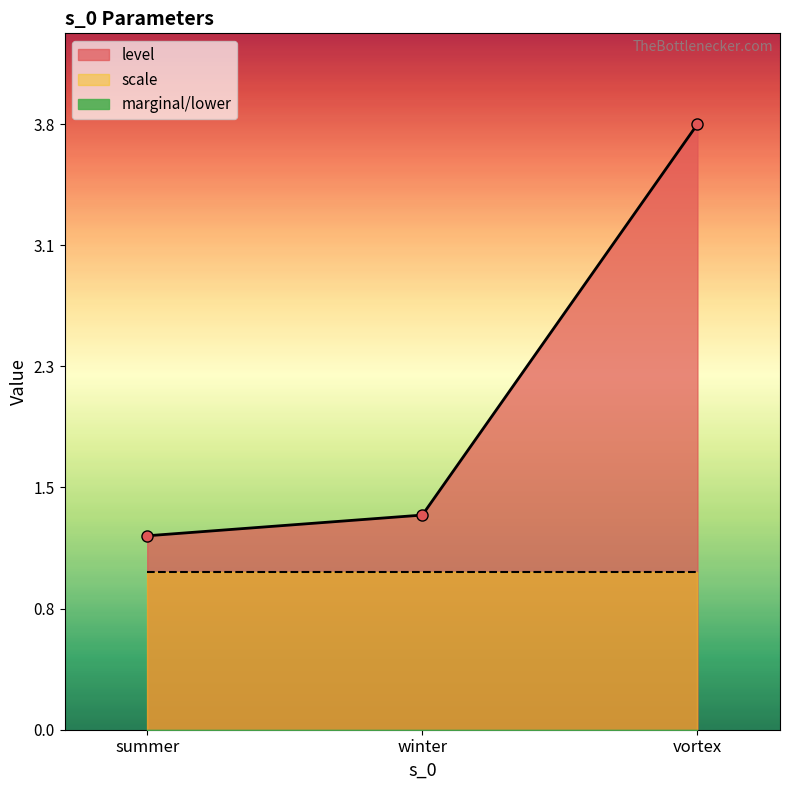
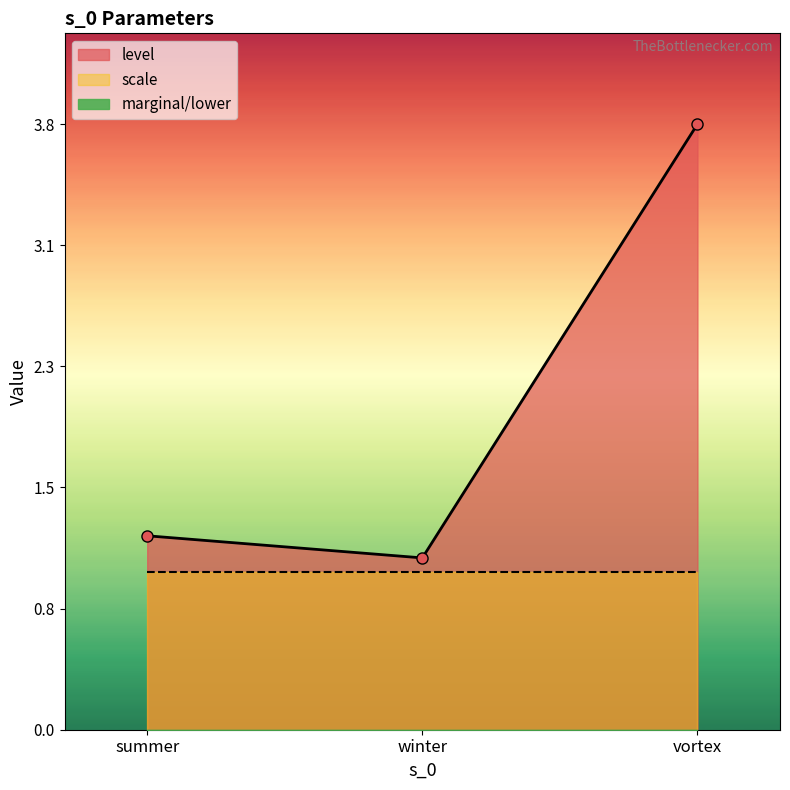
level, winter: 1.36 -> 1.09
